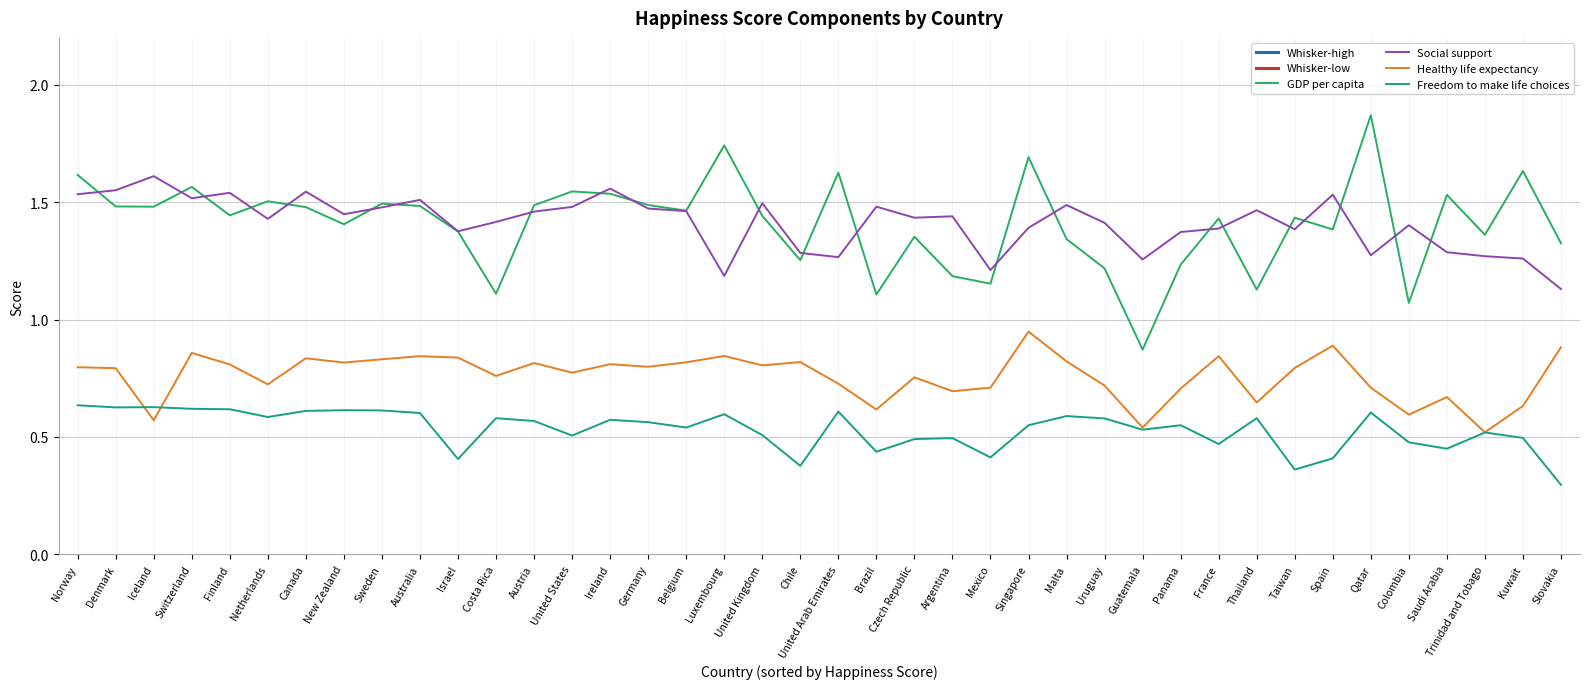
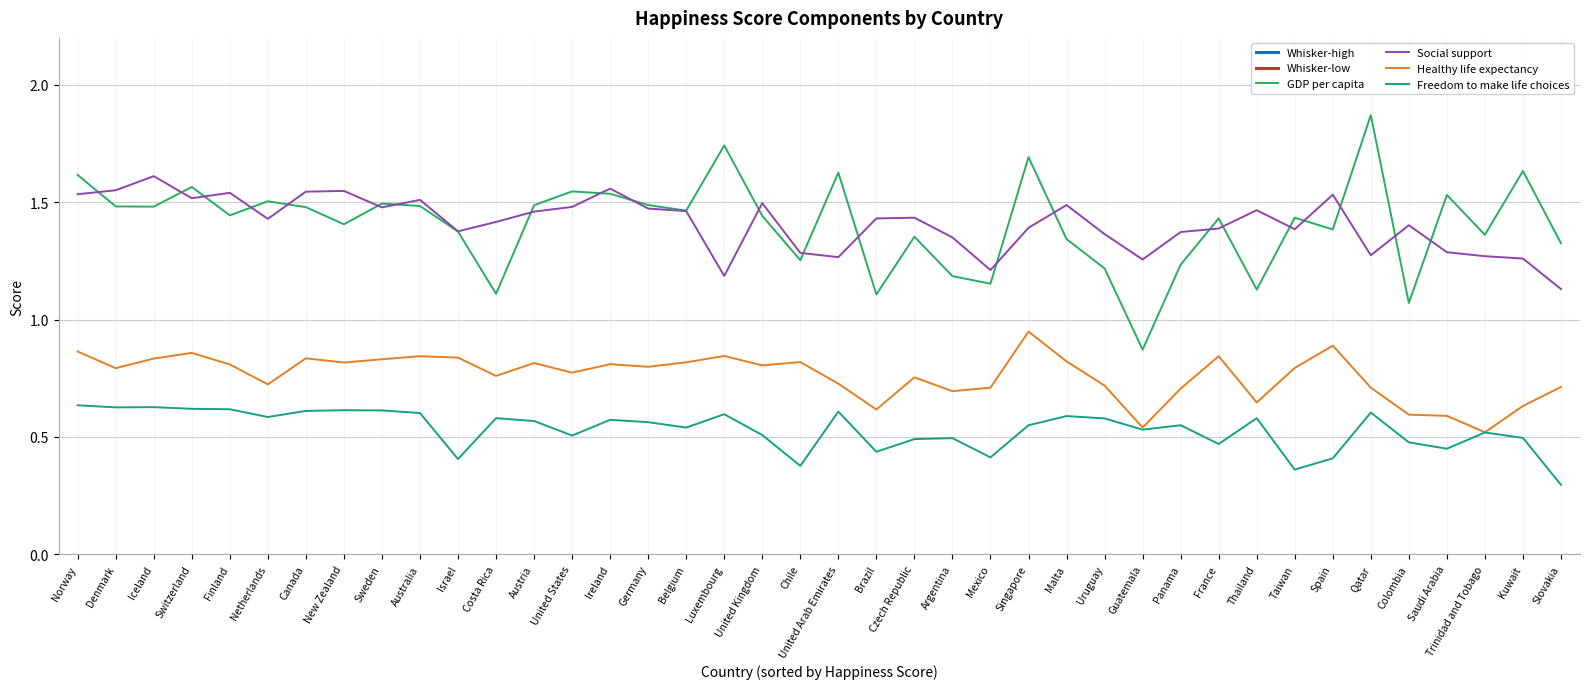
Healthy life expectancy, Norway: 0.80 -> 0.86
Healthy life expectancy, Iceland: 0.57 -> 0.83
Social support, New Zealand: 1.45 -> 1.55
Social support, Brazil: 1.48 -> 1.43
Social support, Argentina: 1.44 -> 1.35
Social support, Uruguay: 1.41 -> 1.36
Healthy life expectancy, Saudi Arabia: 0.67 -> 0.59
Healthy life expectancy, Slovakia: 0.88 -> 0.71
